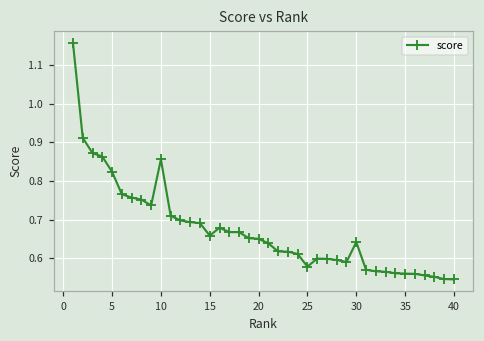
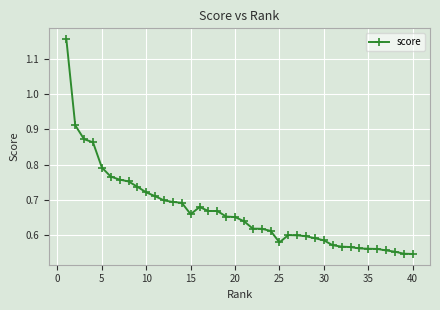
5: 0.82 -> 0.79
10: 0.86 -> 0.72
30: 0.64 -> 0.58
